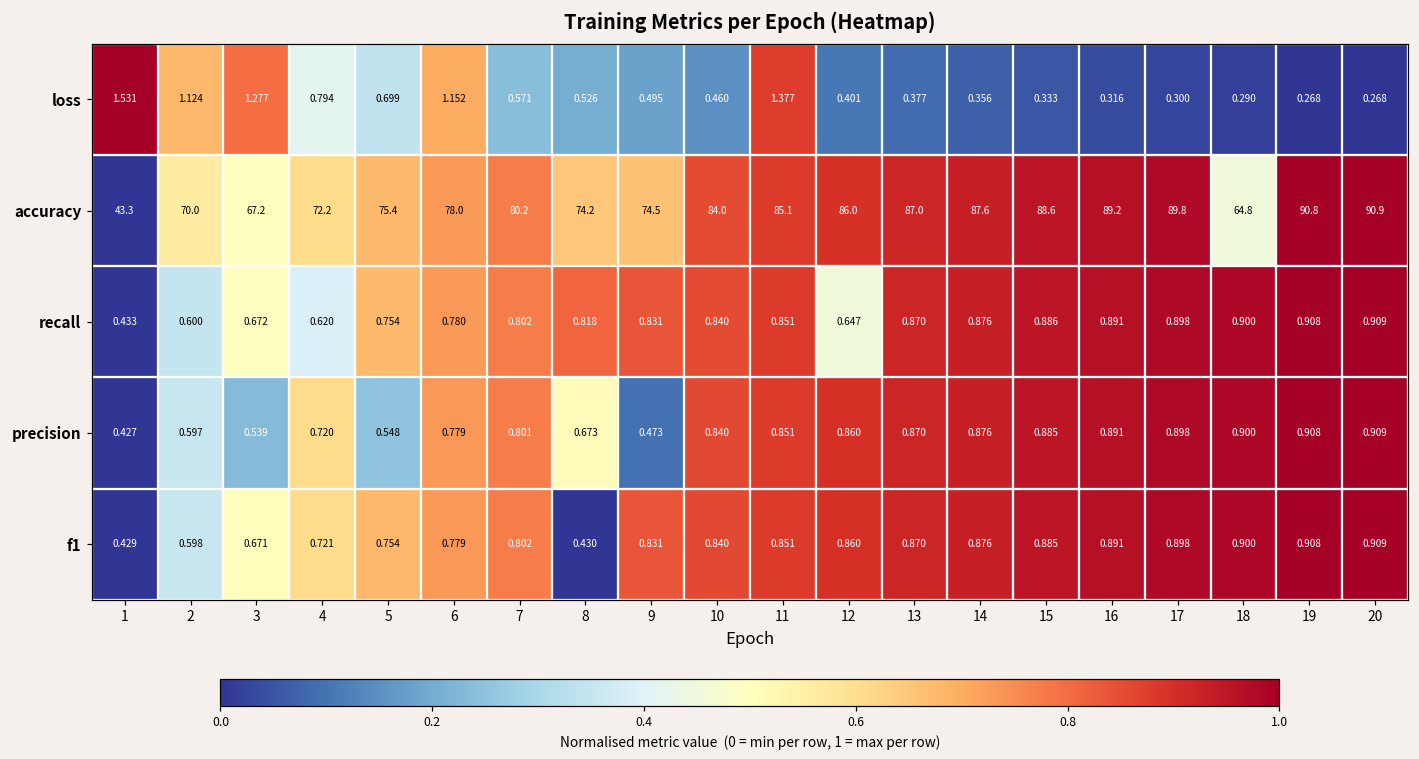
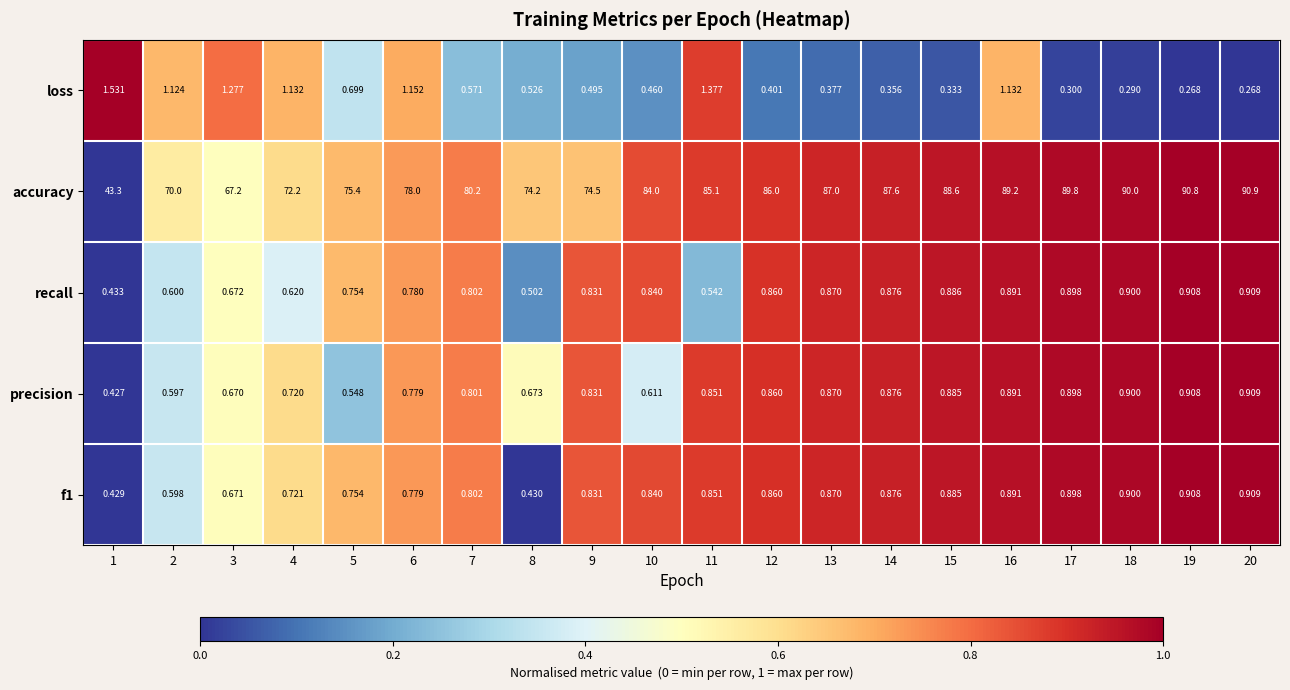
loss, 4: 0.794 -> 1.132
loss, 16: 0.316 -> 1.132
accuracy, 18: 64.8 -> 90.0
recall, 8: 0.818 -> 0.502
recall, 11: 0.851 -> 0.542
recall, 12: 0.647 -> 0.860
precision, 3: 0.539 -> 0.670
precision, 9: 0.473 -> 0.831
precision, 10: 0.840 -> 0.611
